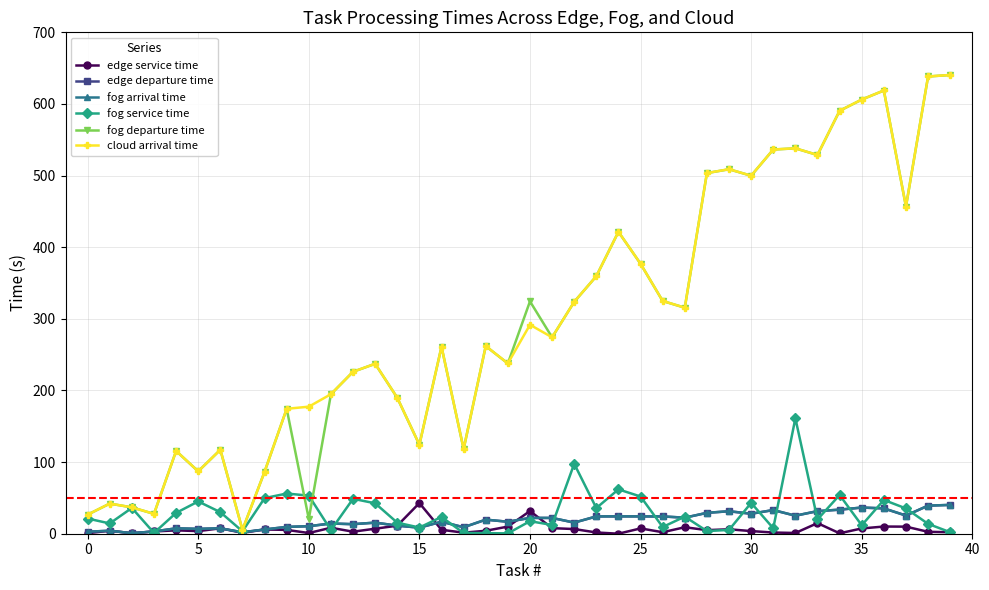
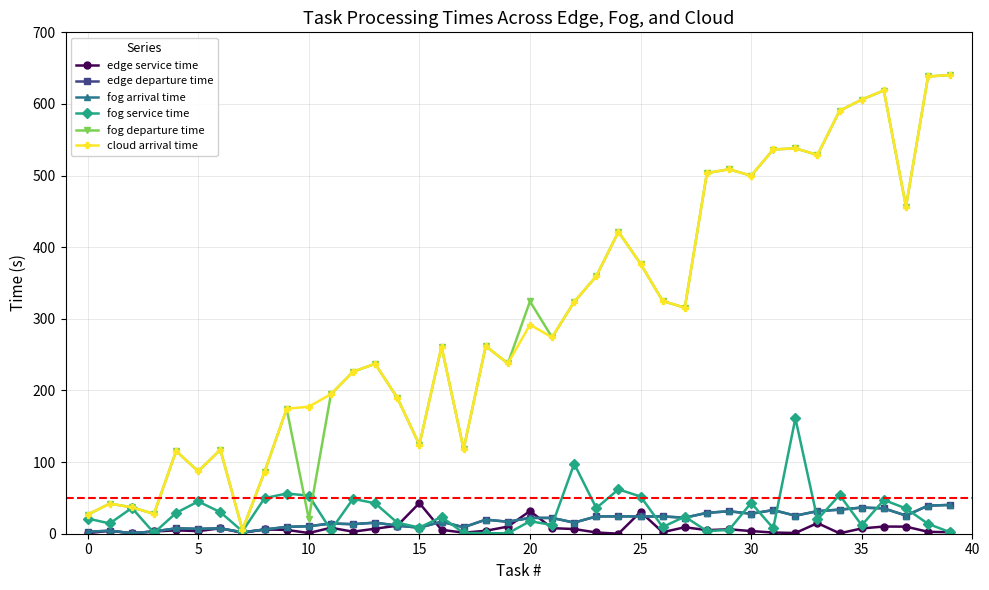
edge service time, 25: 10 -> 30
